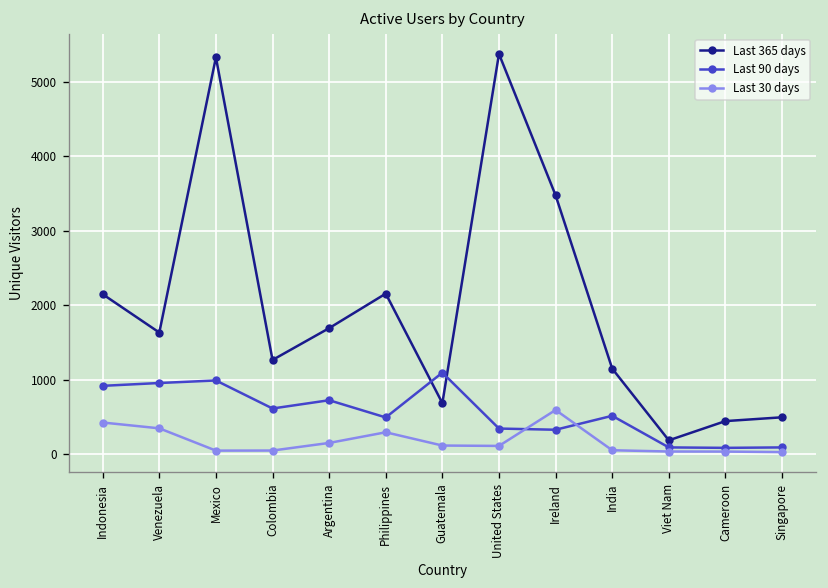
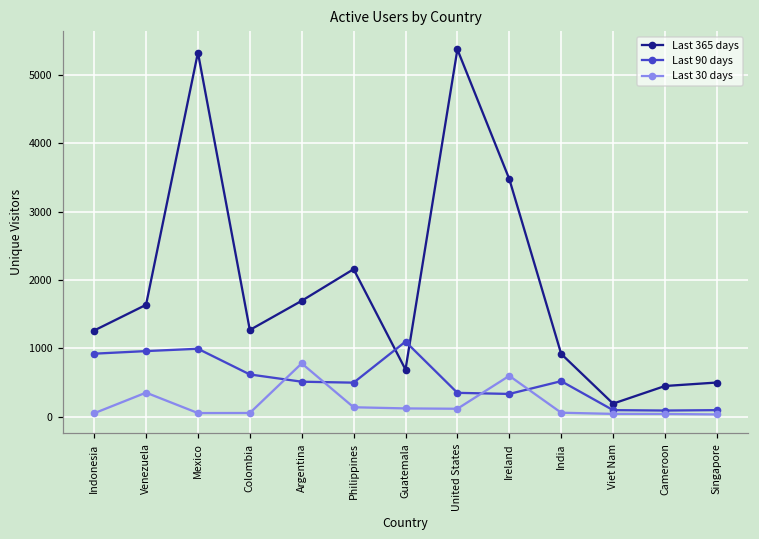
Last 365 days, Indonesia: 2200 -> 1300
Last 30 days, Indonesia: 400 -> 0
Last 90 days, Argentina: 700 -> 500
Last 30 days, Argentina: 200 -> 800
Last 30 days, Philippines: 300 -> 100
Last 365 days, India: 1200 -> 900
